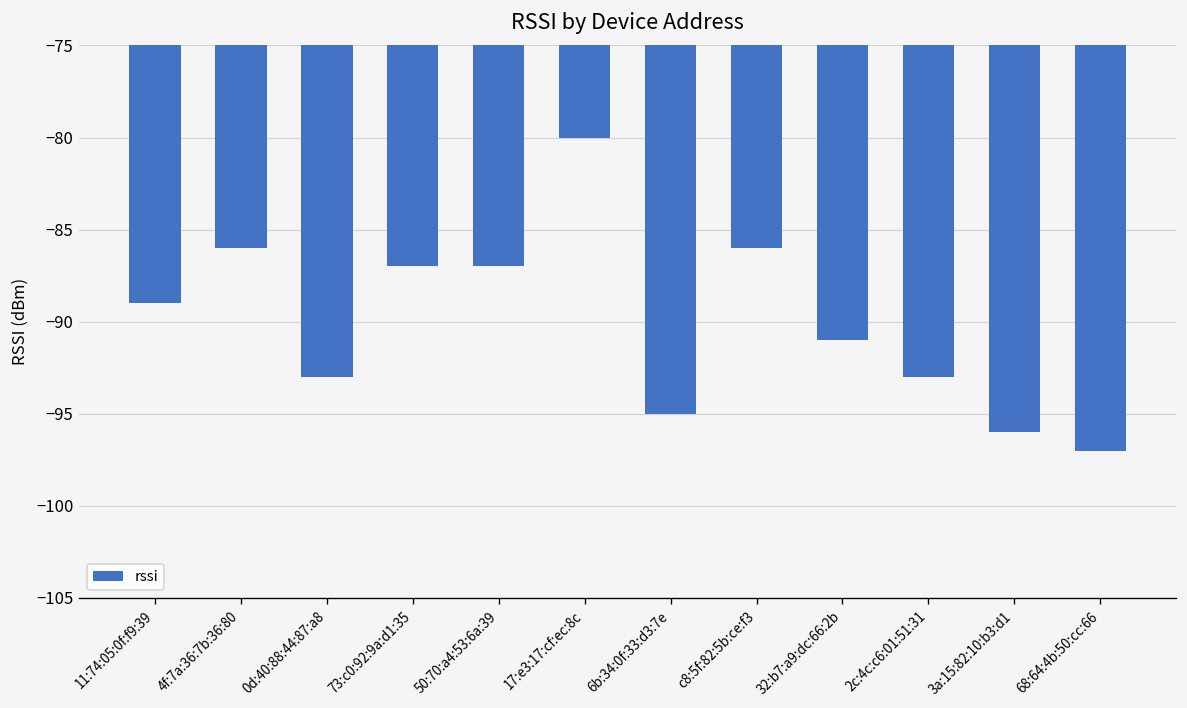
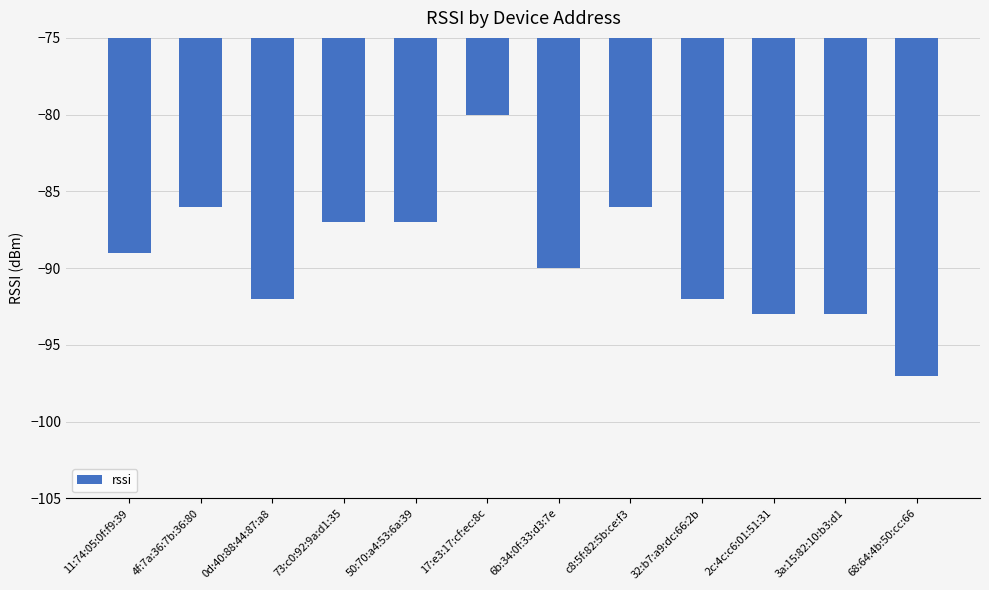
0d:40:88:44:87:a8: -93 -> -92
6b:34:0f:33:d3:7e: -95 -> -90
32:b7:a9:dc:66:2b: -91 -> -92
3a:15:82:10:b3:d1: -96 -> -93
